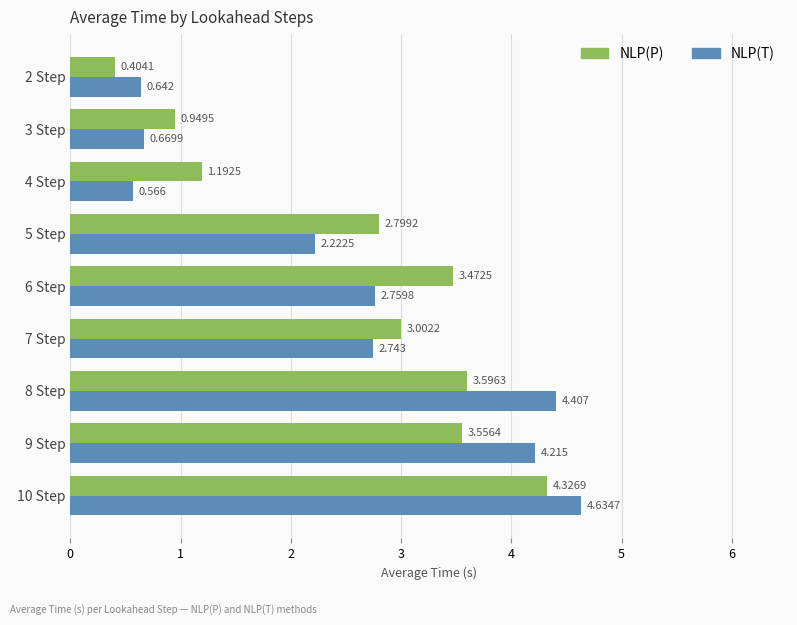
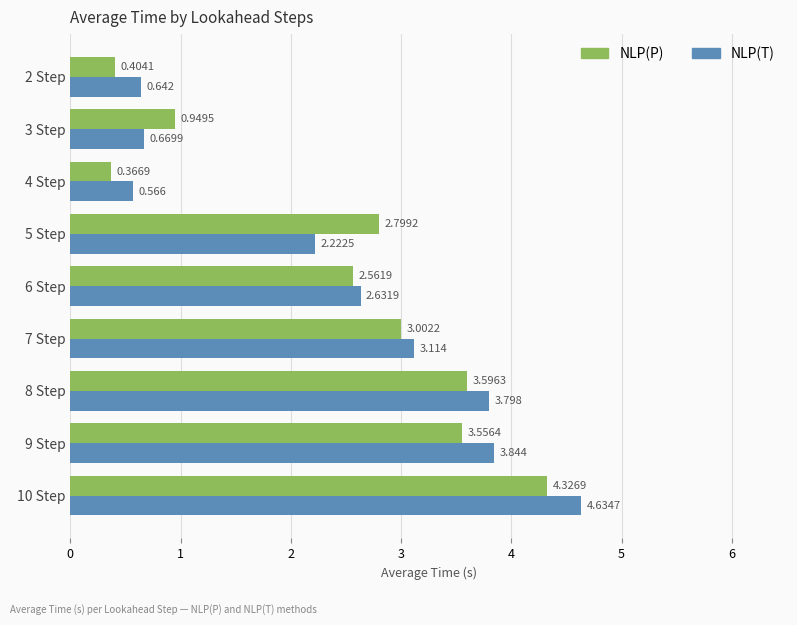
NLP(P), 4 Step: 1.1925 -> 0.3669
NLP(P), 6 Step: 3.4725 -> 2.5619
NLP(T), 6 Step: 2.7598 -> 2.6319
NLP(T), 7 Step: 2.743 -> 3.114
NLP(T), 8 Step: 4.407 -> 3.798
NLP(T), 9 Step: 4.215 -> 3.844
